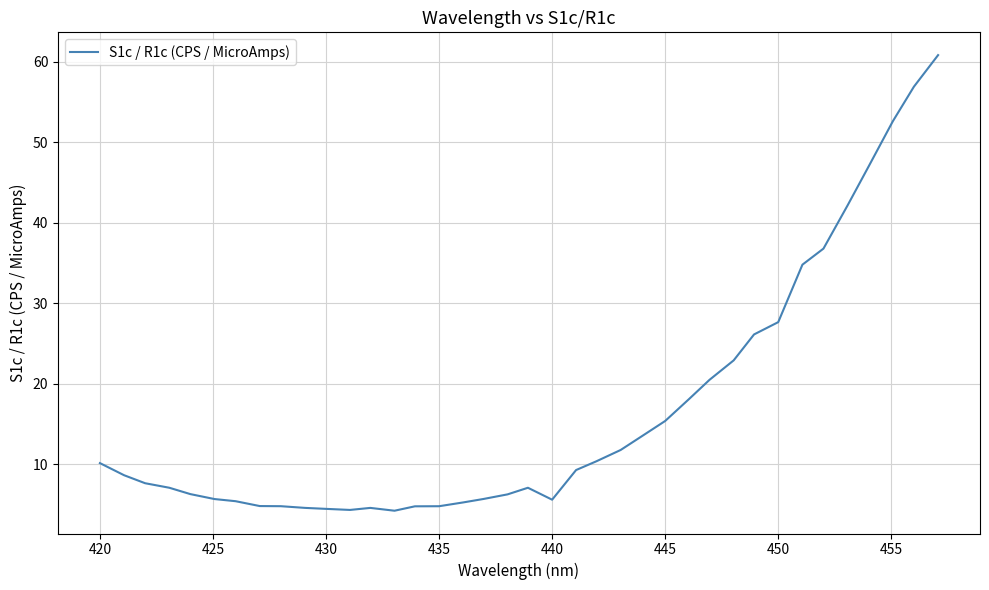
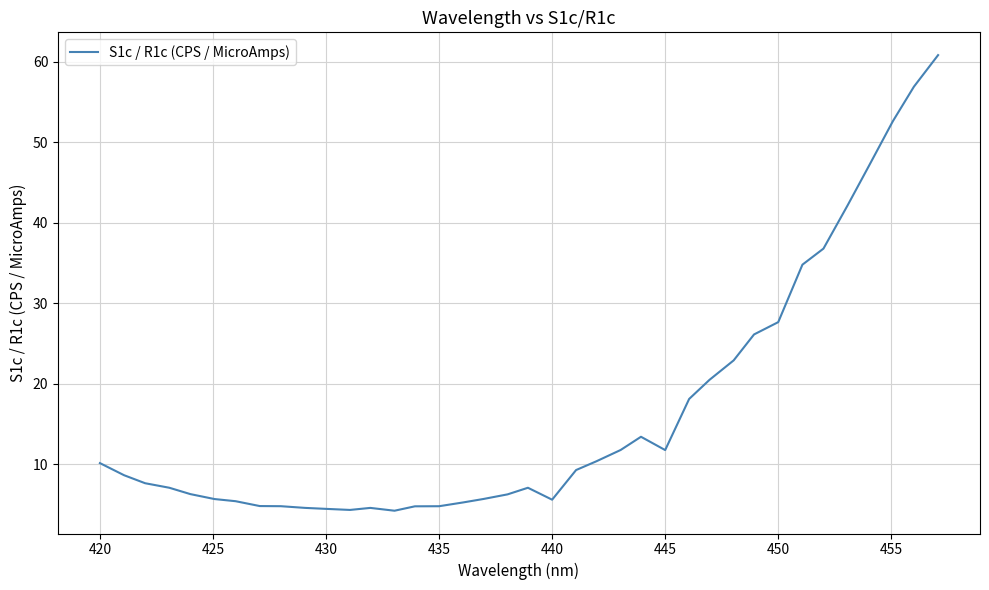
445: 15 -> 12
